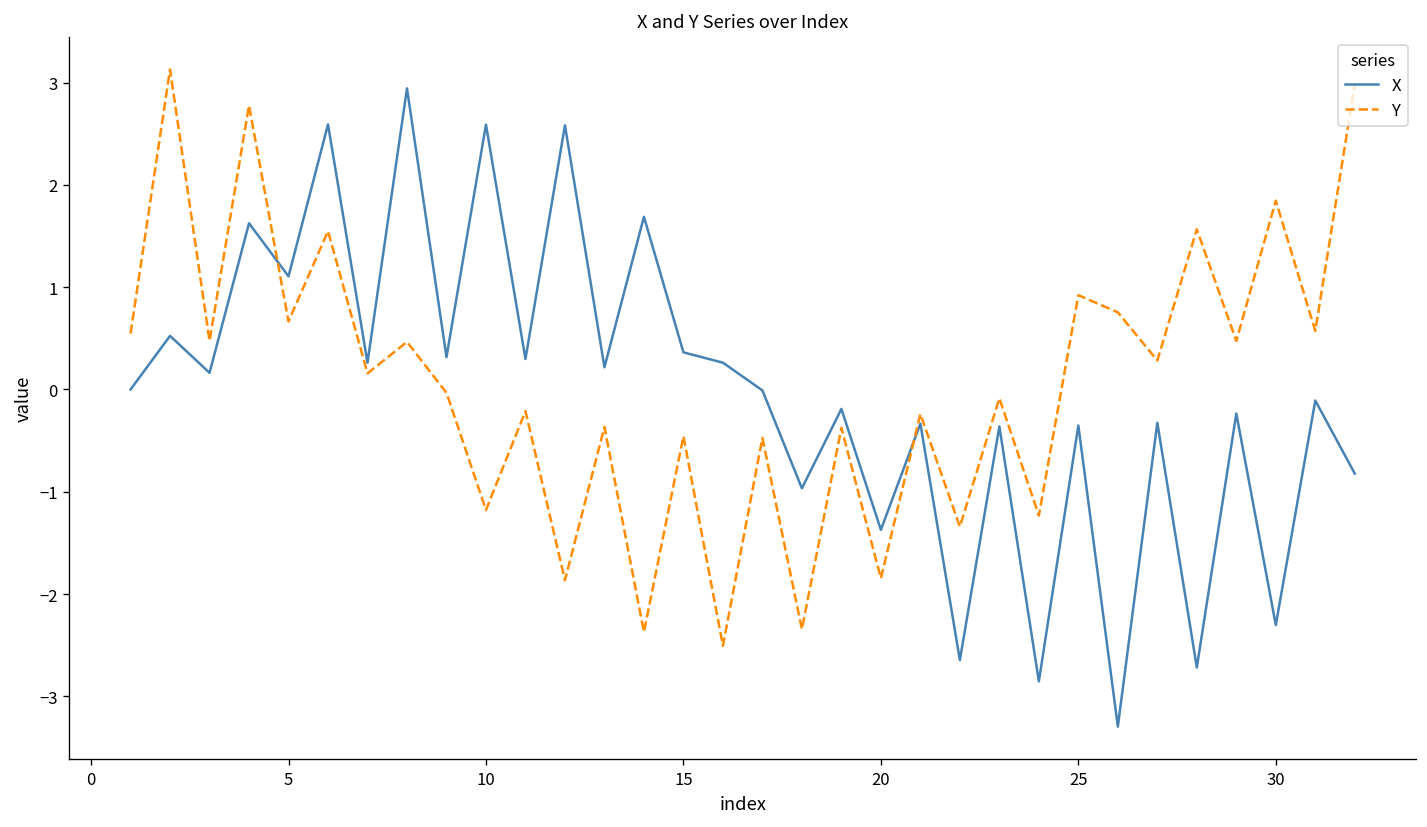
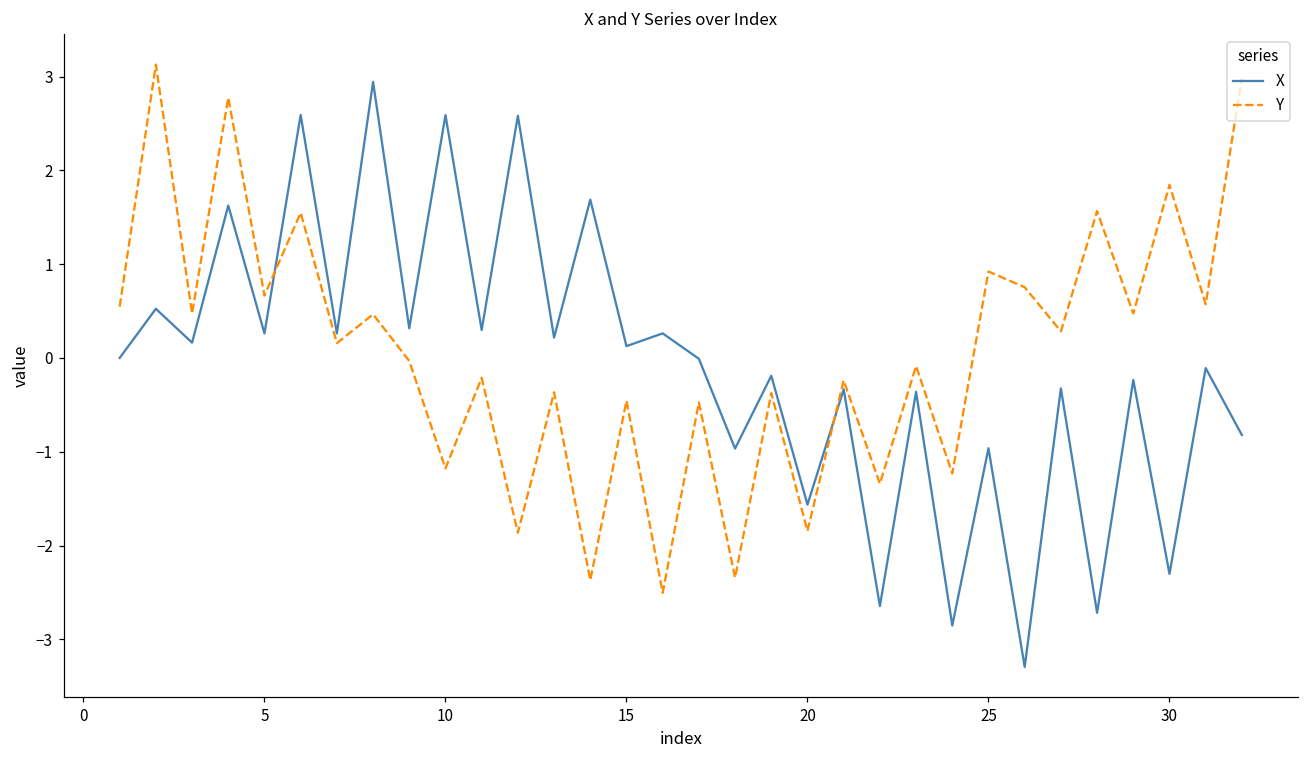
X, 5: 1.1 -> 0.3
X, 15: 0.4 -> 0.1
X, 20: -1.4 -> -1.6
X, 25: -0.4 -> -1.0
